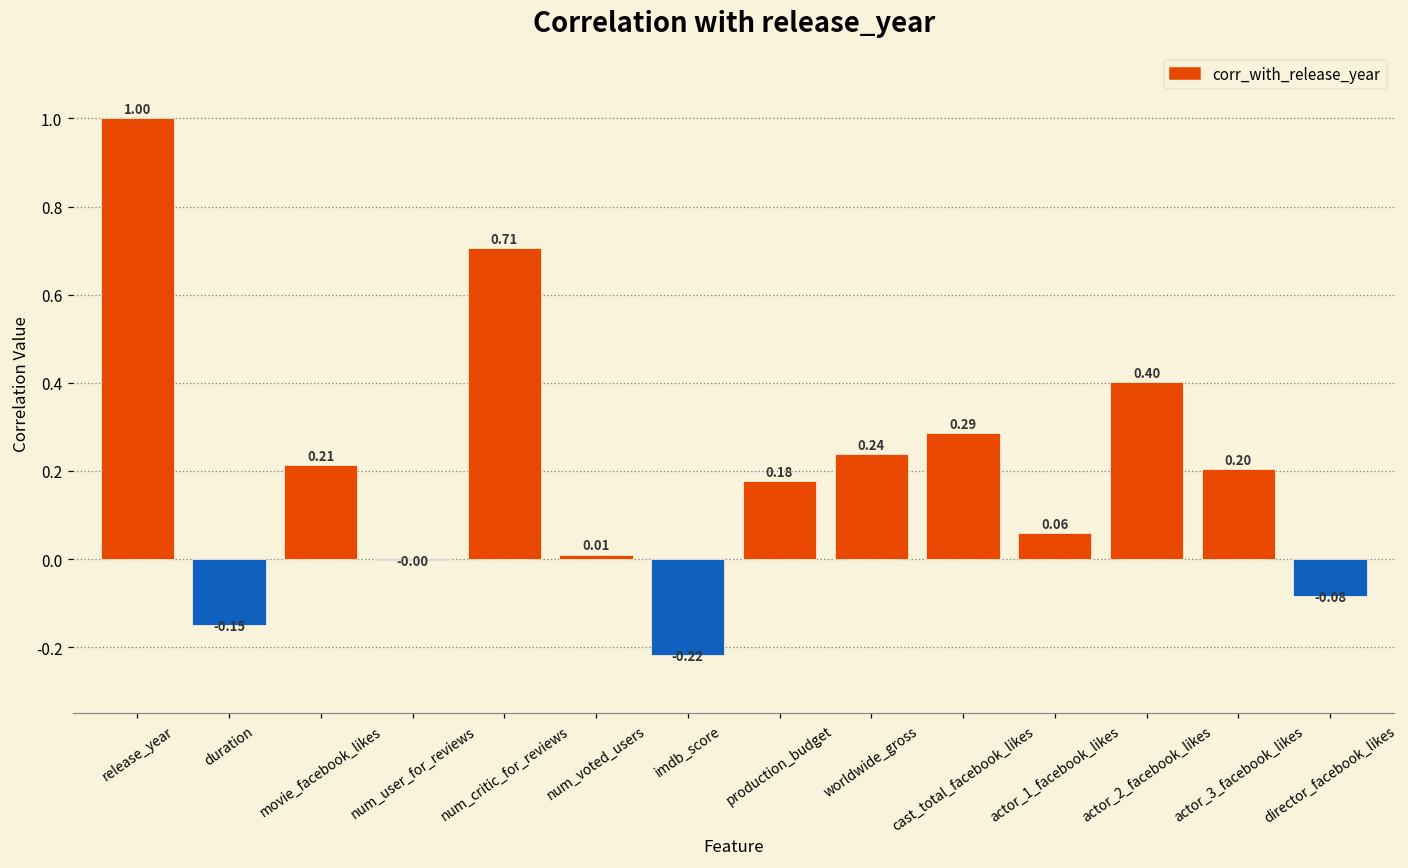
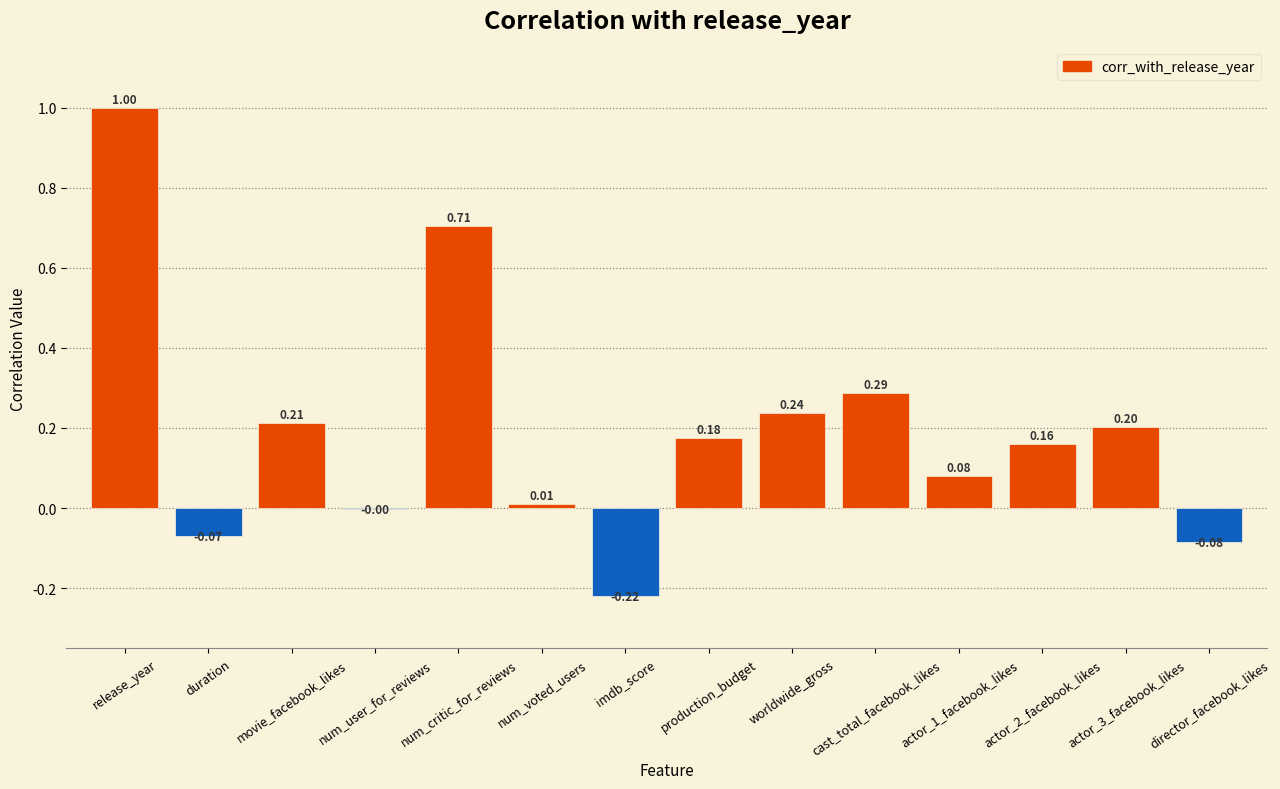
duration: -0.15 -> -0.07
actor_1_facebook_likes: 0.06 -> 0.08
actor_2_facebook_likes: 0.40 -> 0.16
